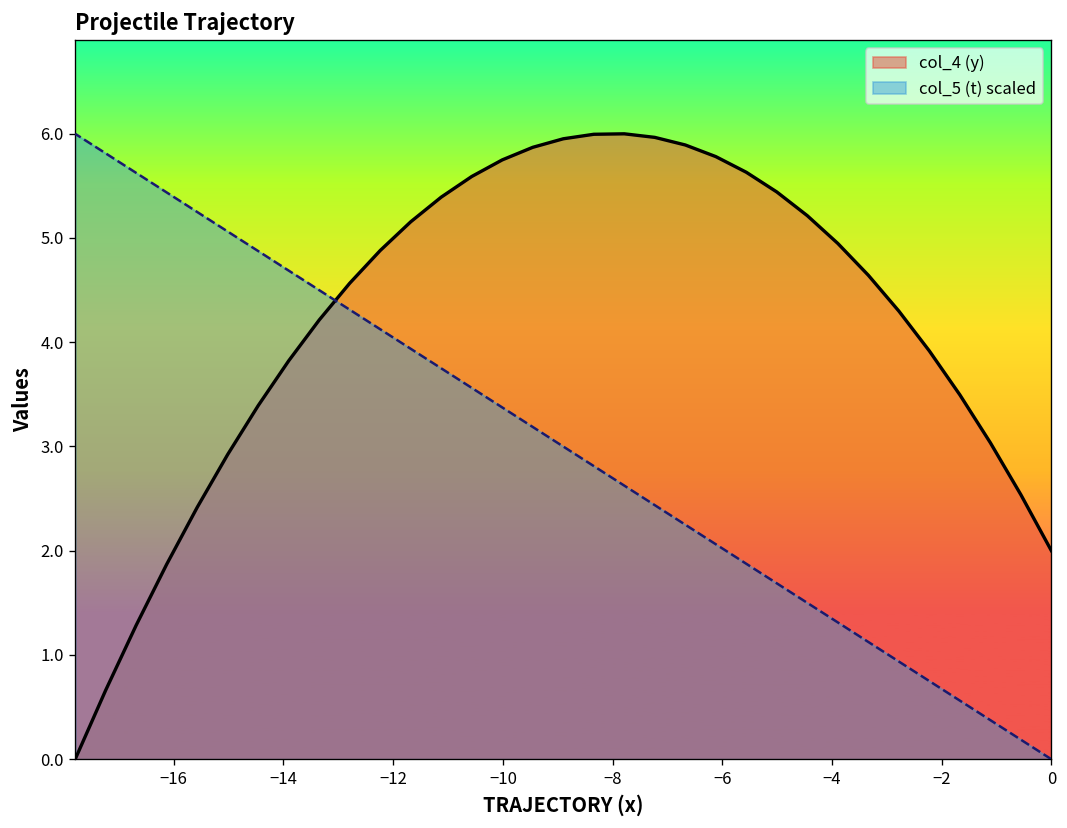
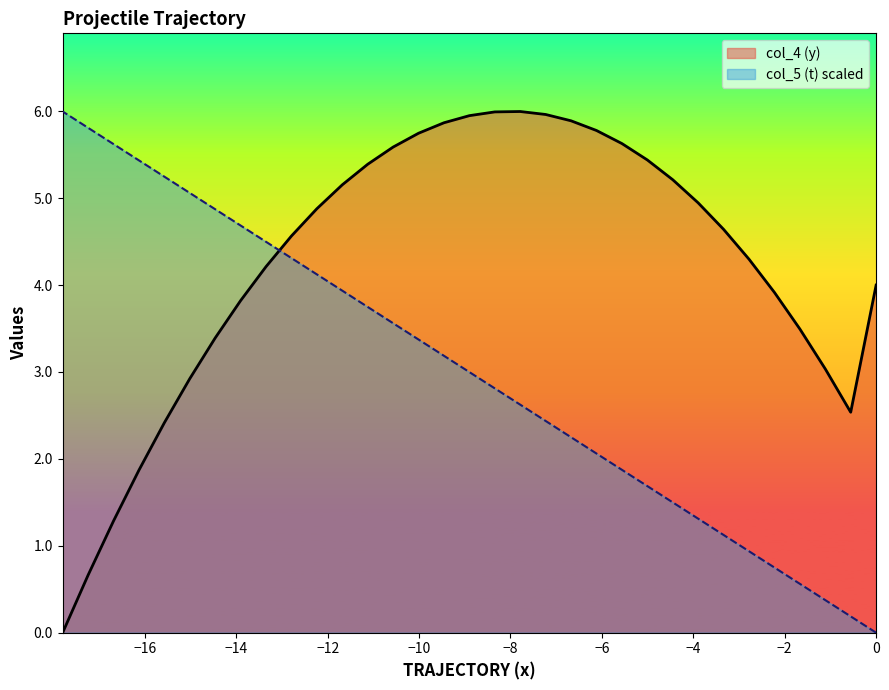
col_4 (y), 0: 2 -> 4
